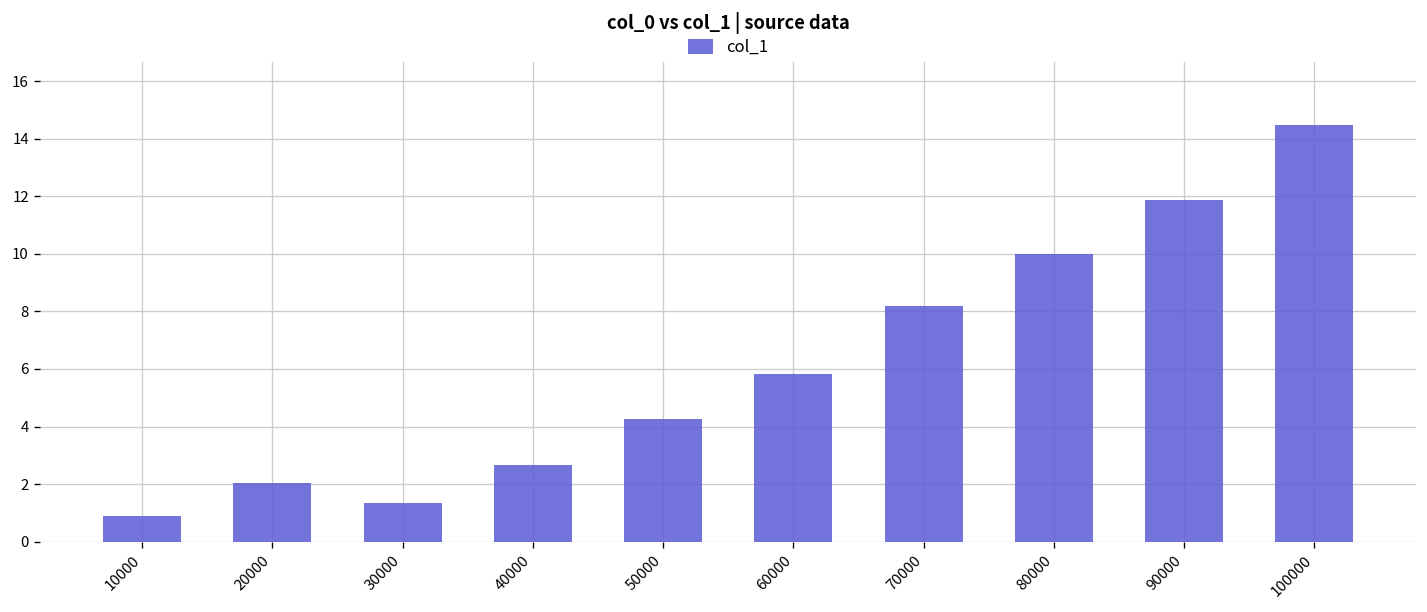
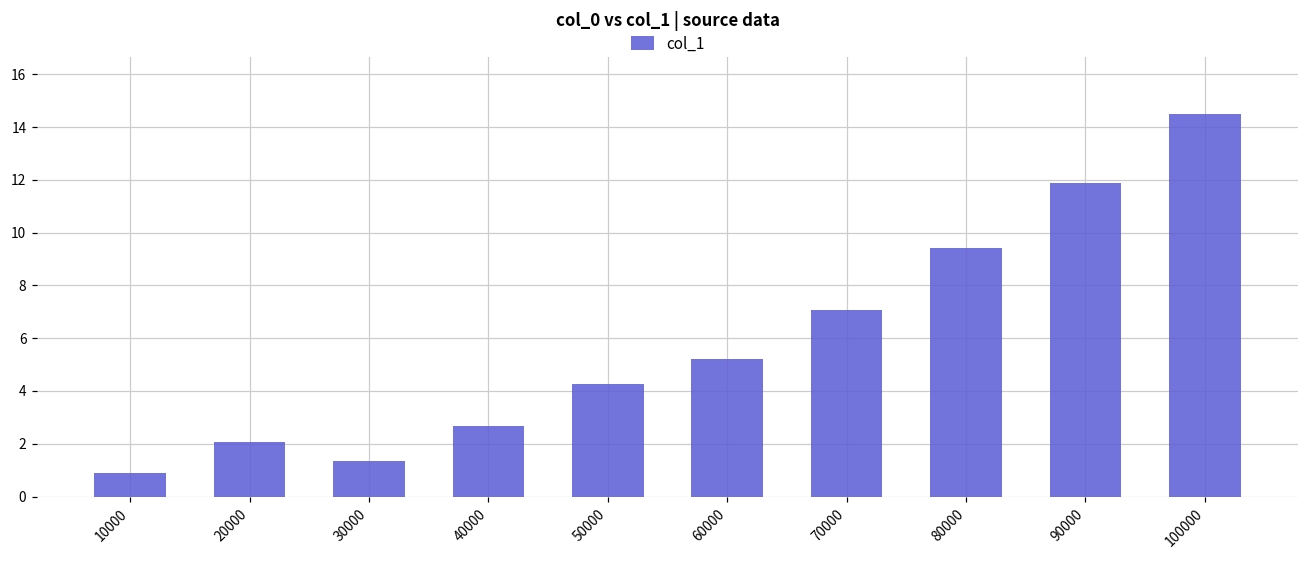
60000: 5.8 -> 5.2
70000: 8.2 -> 7.1
80000: 10.0 -> 9.4
